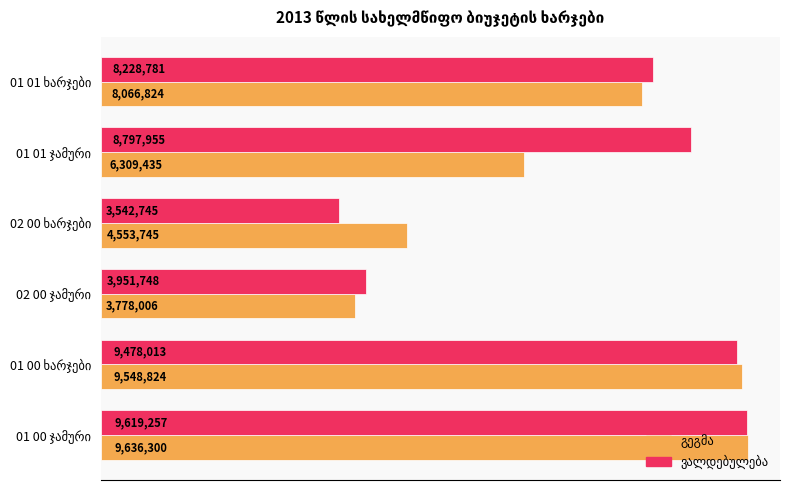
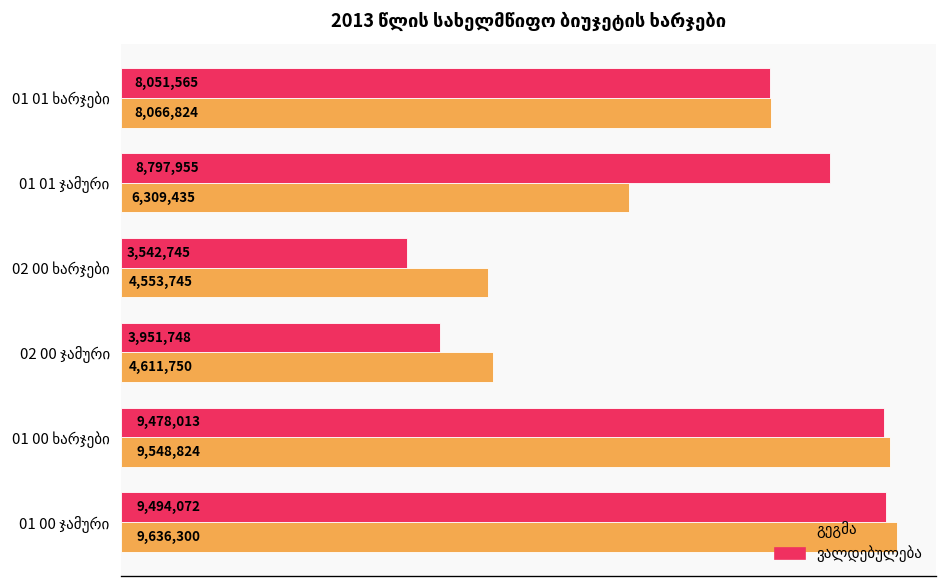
ვალდებულება, 01 01 ხარჯები: 8,228,781 -> 8,051,565
გეგმა, 02 00 ჯამური: 3,778,006 -> 4,611,750
ვალდებულება, 01 00 ჯამური: 9,619,257 -> 9,494,072
